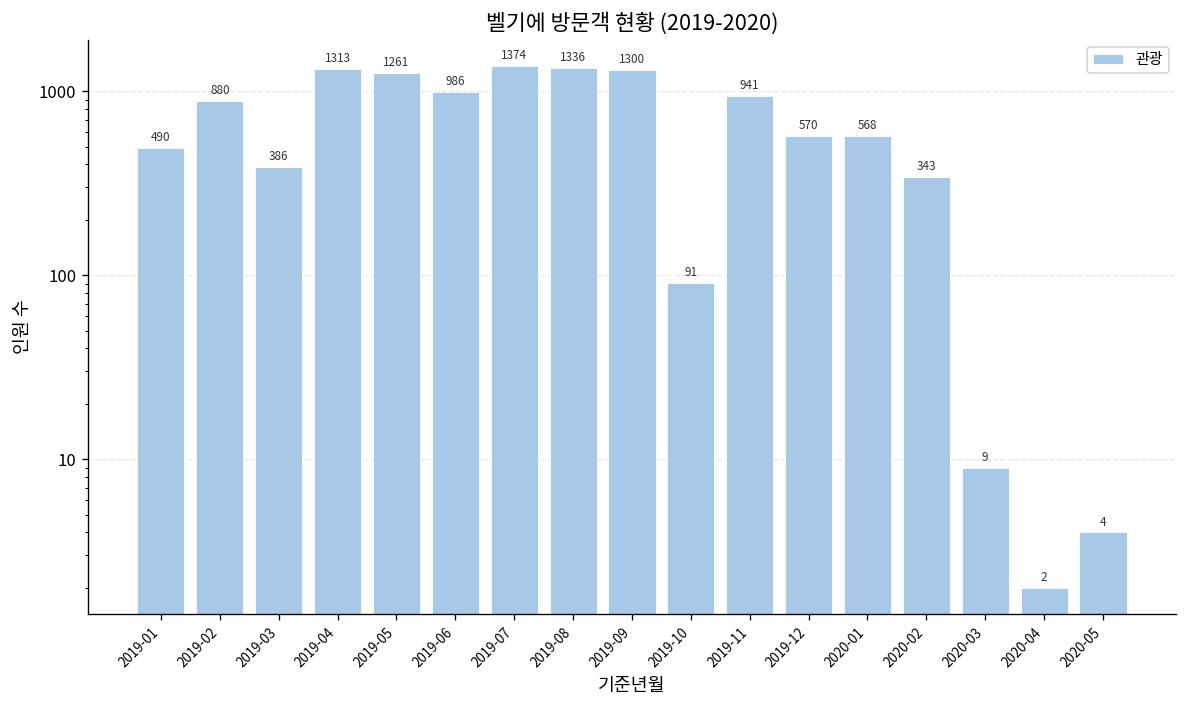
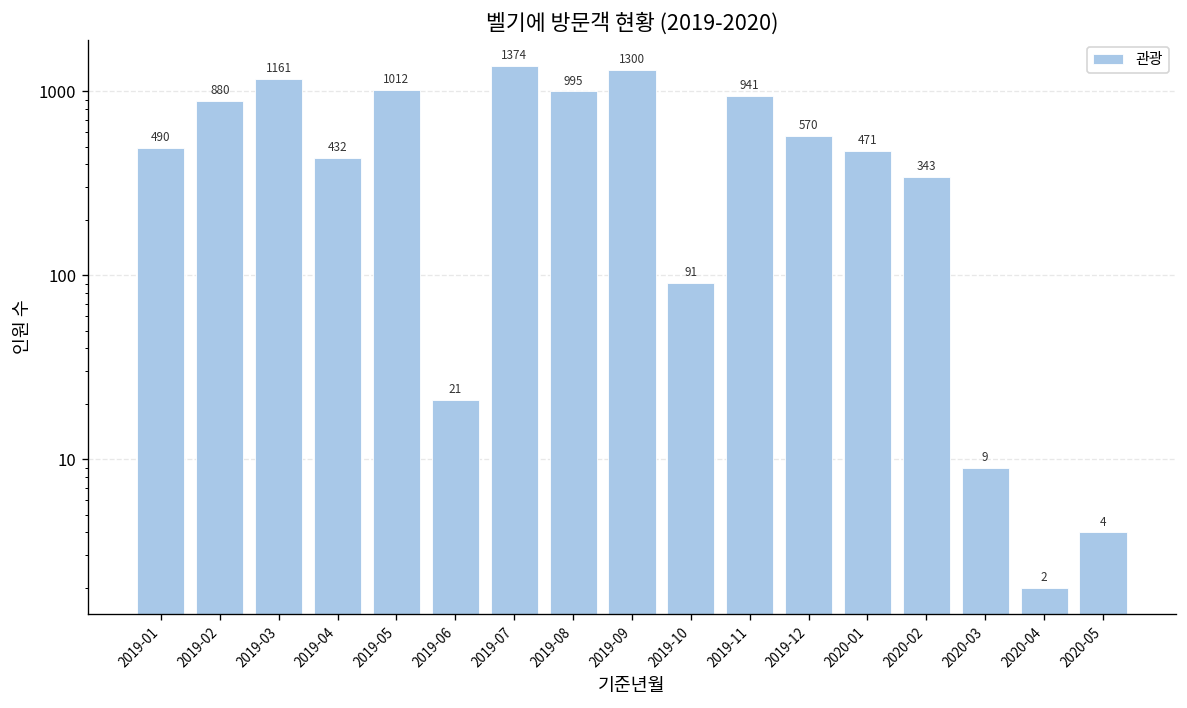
2019-03: 386 -> 1161
2019-04: 1313 -> 432
2019-05: 1261 -> 1012
2019-06: 986 -> 21
2019-08: 1336 -> 995
2020-01: 568 -> 471
